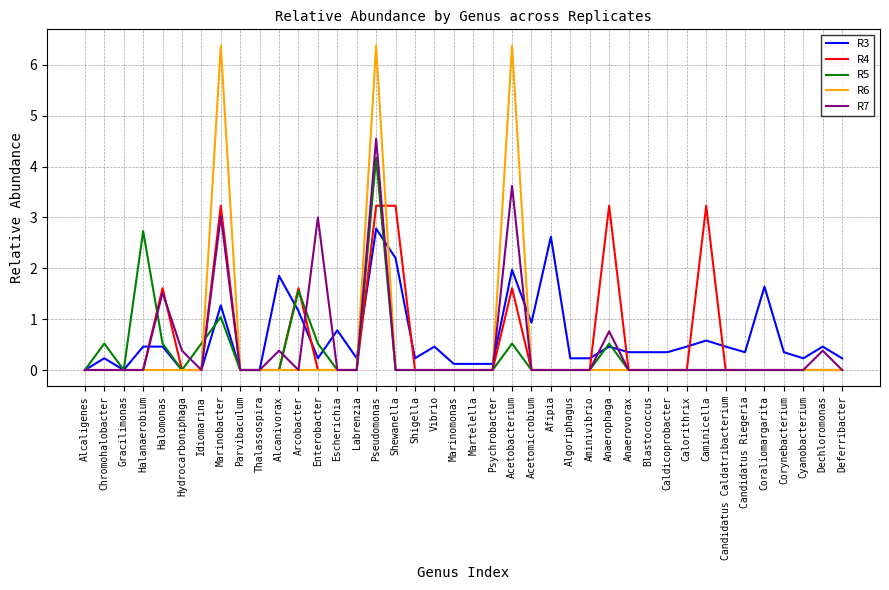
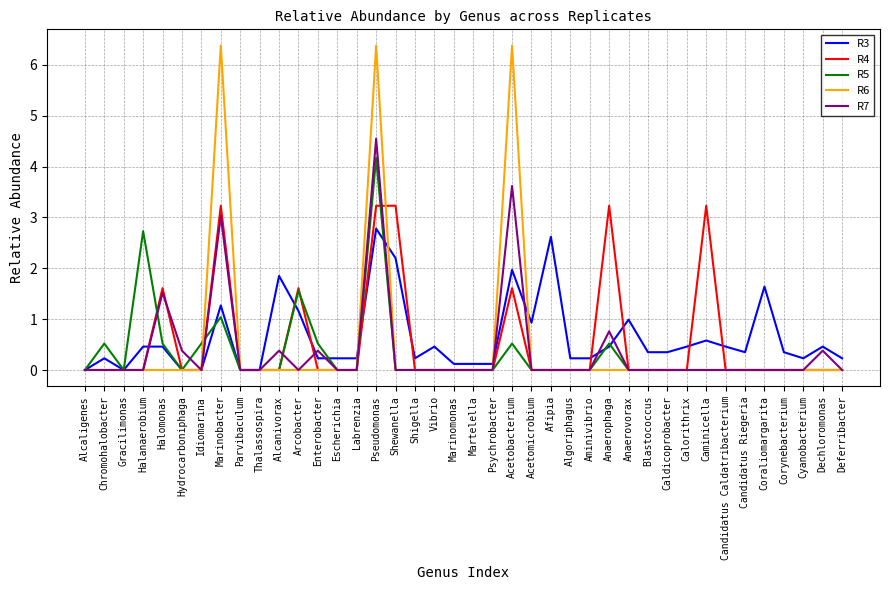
R7, Enterobacter: 3.0 -> 0.4
R3, Escherichia: 0.8 -> 0.2
R3, Anaerovorax: 0.4 -> 1.0
